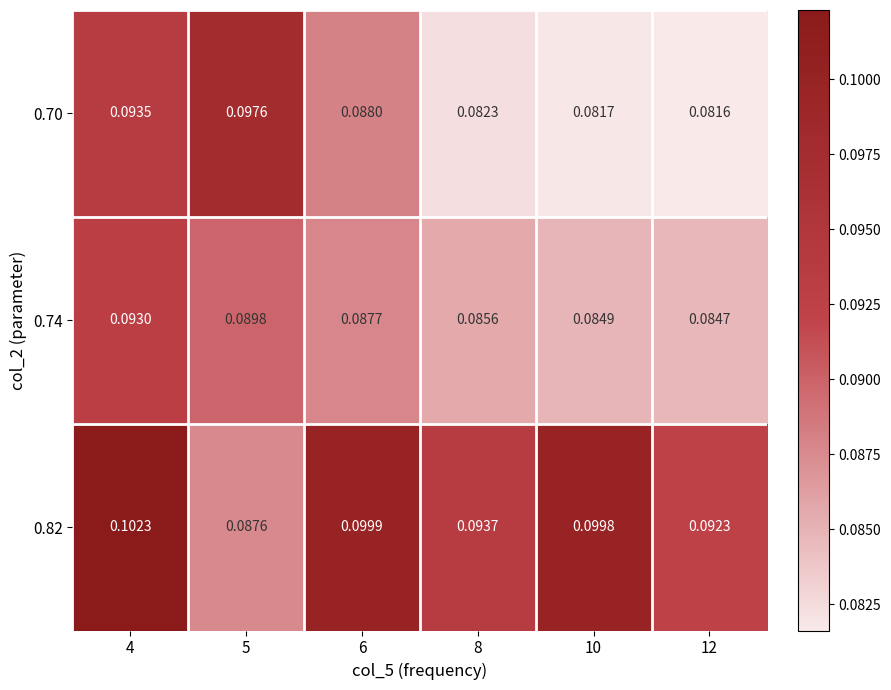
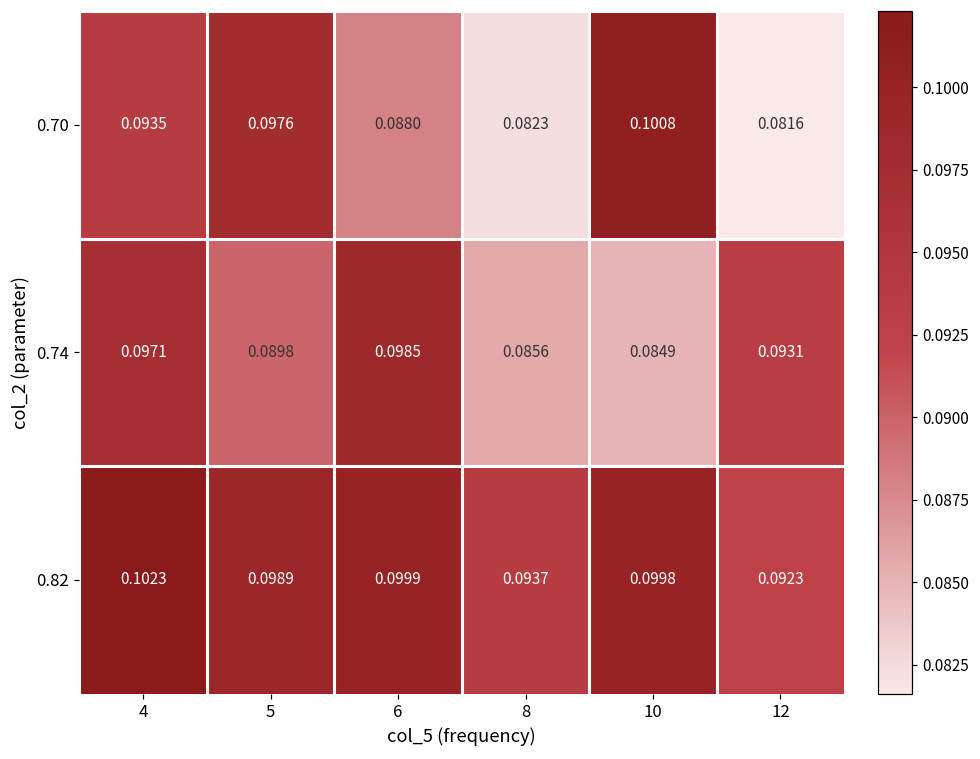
0.70, 10: 0.0817 -> 0.1008
0.74, 4: 0.0930 -> 0.0971
0.74, 6: 0.0877 -> 0.0985
0.74, 12: 0.0847 -> 0.0931
0.82, 5: 0.0876 -> 0.0989
